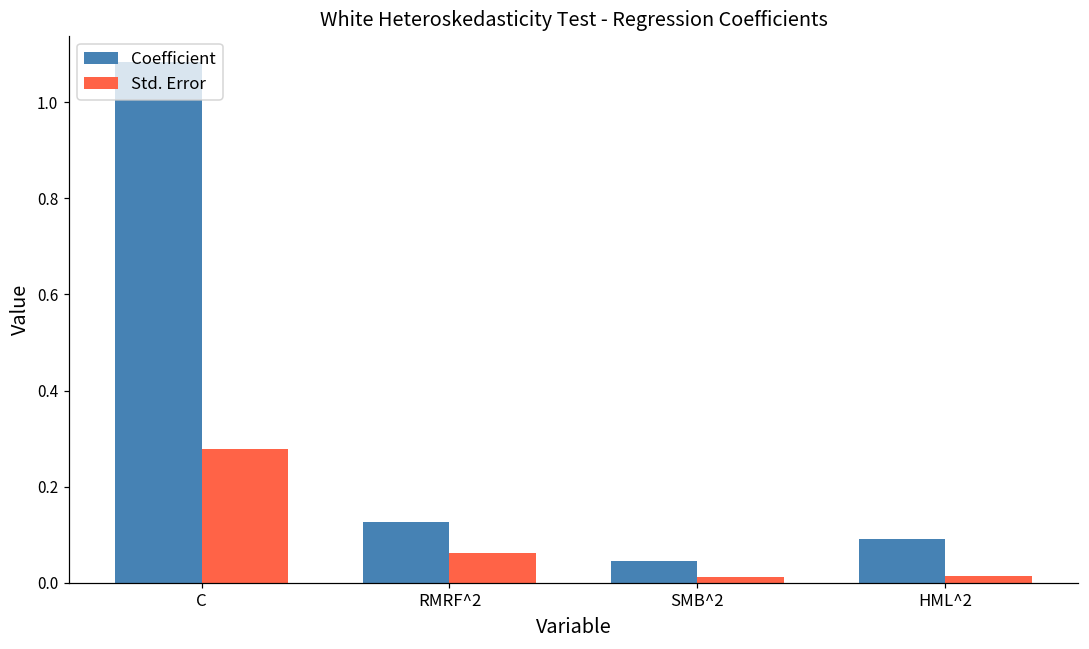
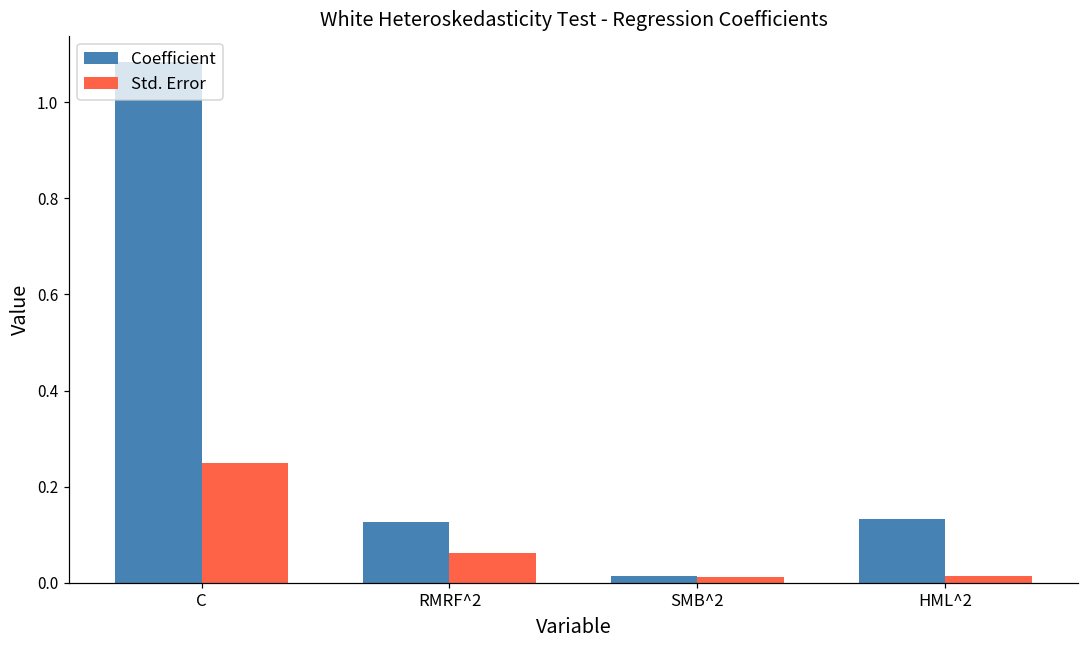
Std. Error, C: 0.28 -> 0.25
Coefficient, SMB^2: 0.05 -> 0.01
Coefficient, HML^2: 0.09 -> 0.13
